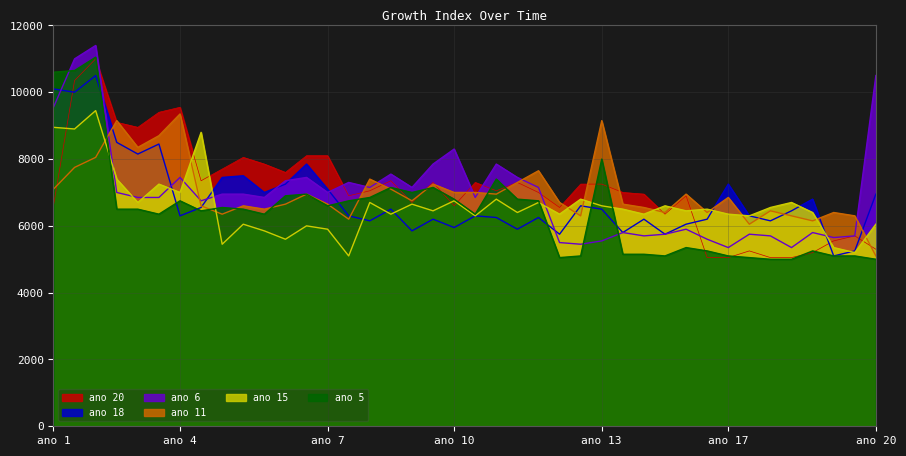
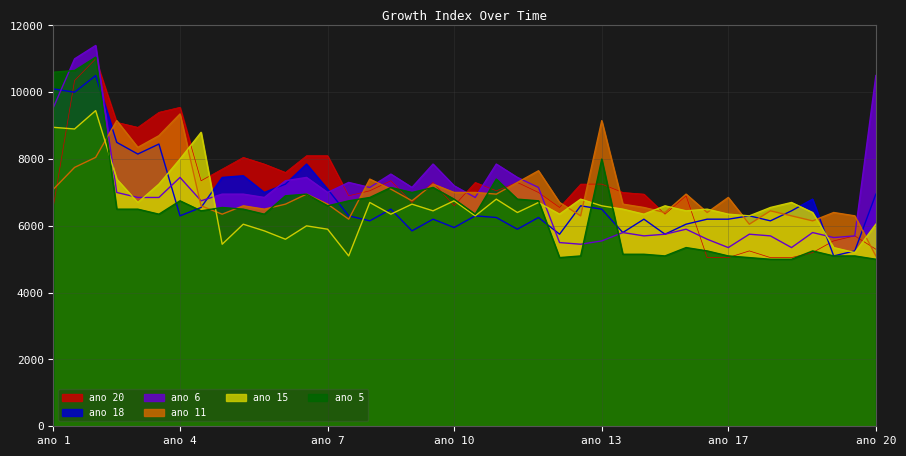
ano 15, ano 4: 7000 -> 8000
ano 6, ano 10: 8300 -> 7200
ano 18, ano 17: 7300 -> 6200
